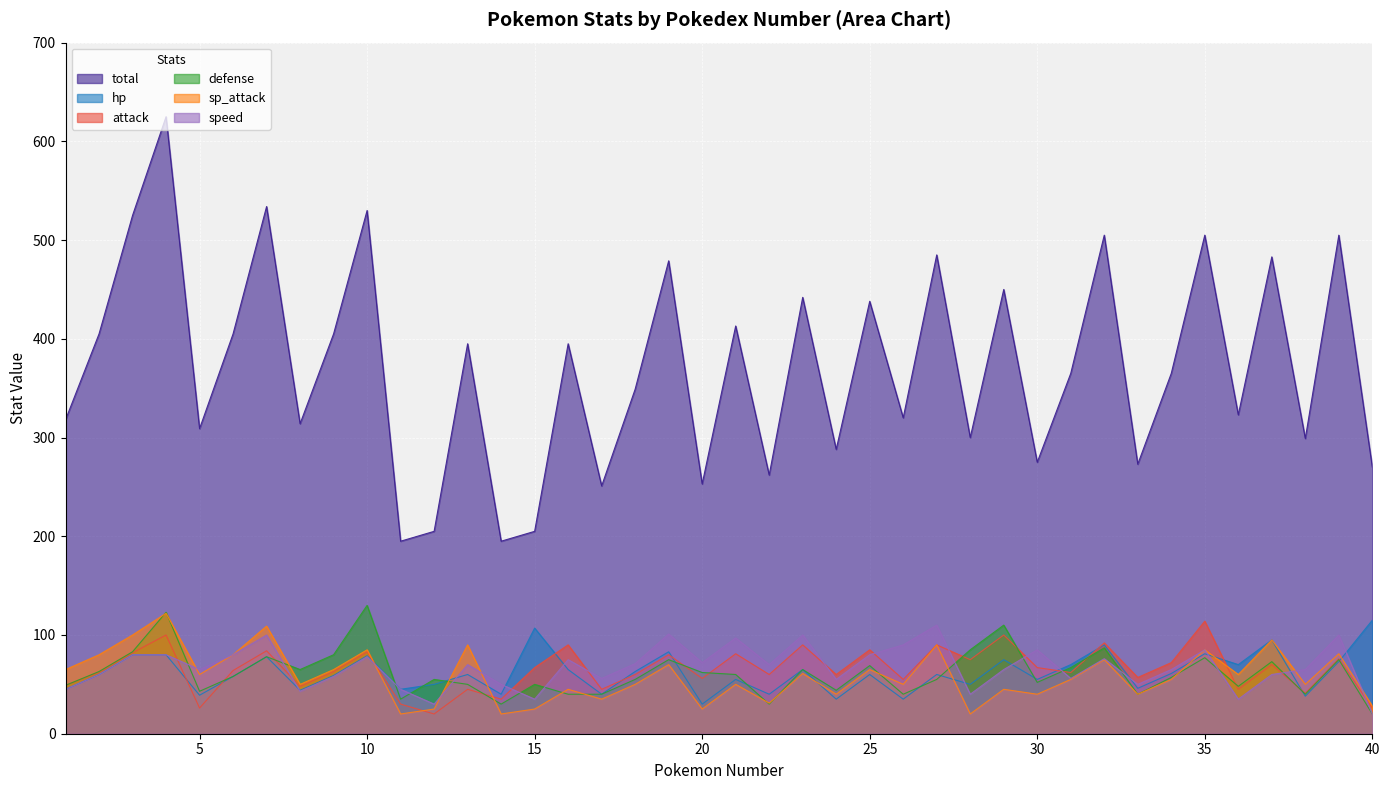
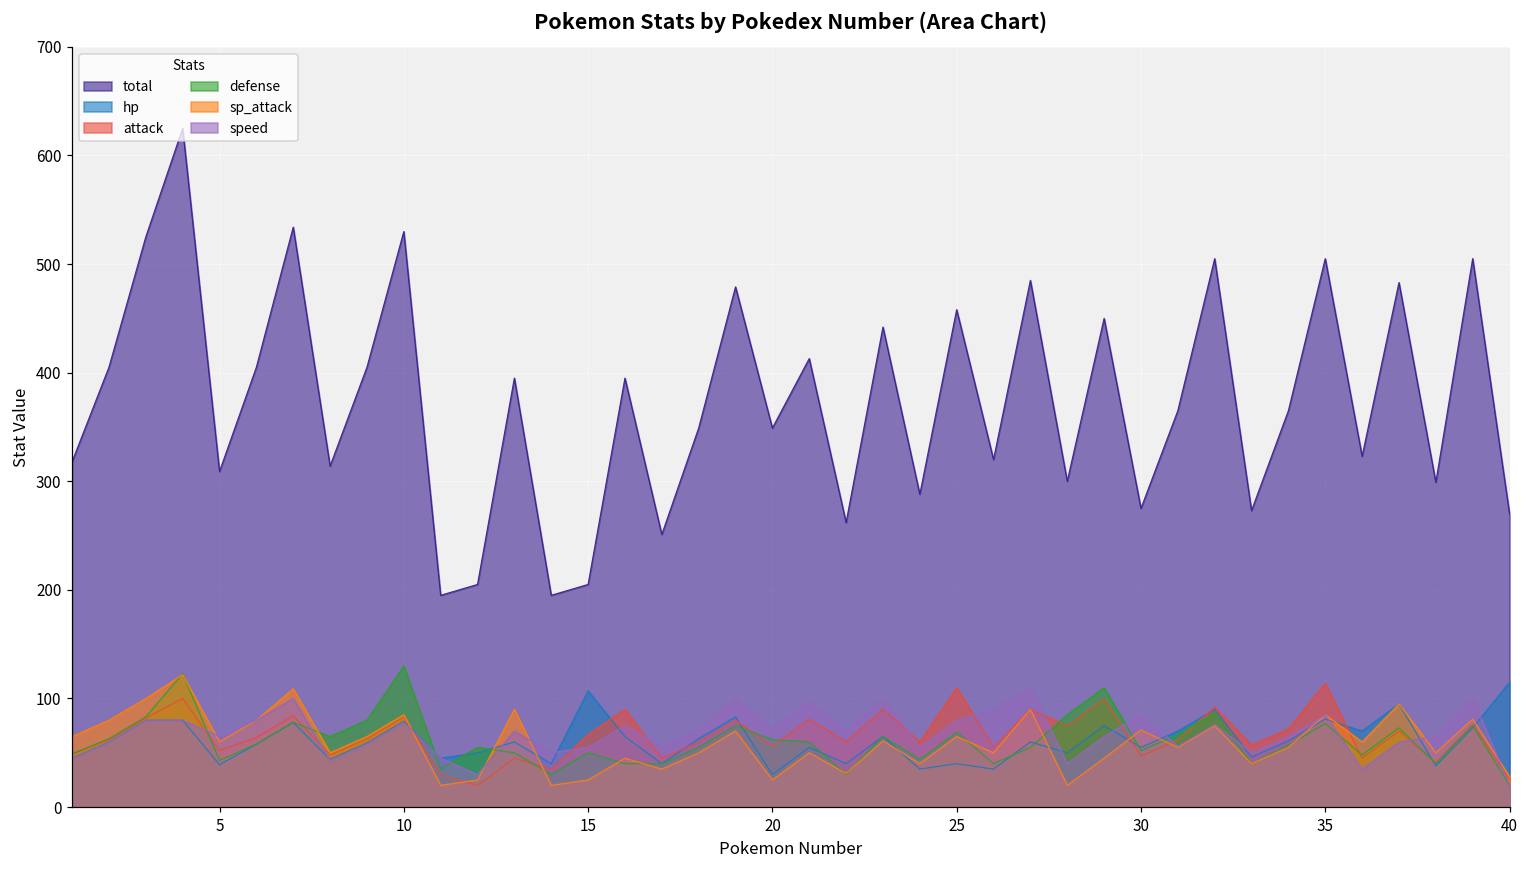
attack, 5: 30 -> 50
speed, 15: 40 -> 60
total, 20: 250 -> 350
total, 25: 440 -> 460
hp, 25: 60 -> 40
attack, 25: 90 -> 110
attack, 30: 70 -> 50
sp_attack, 30: 40 -> 70
